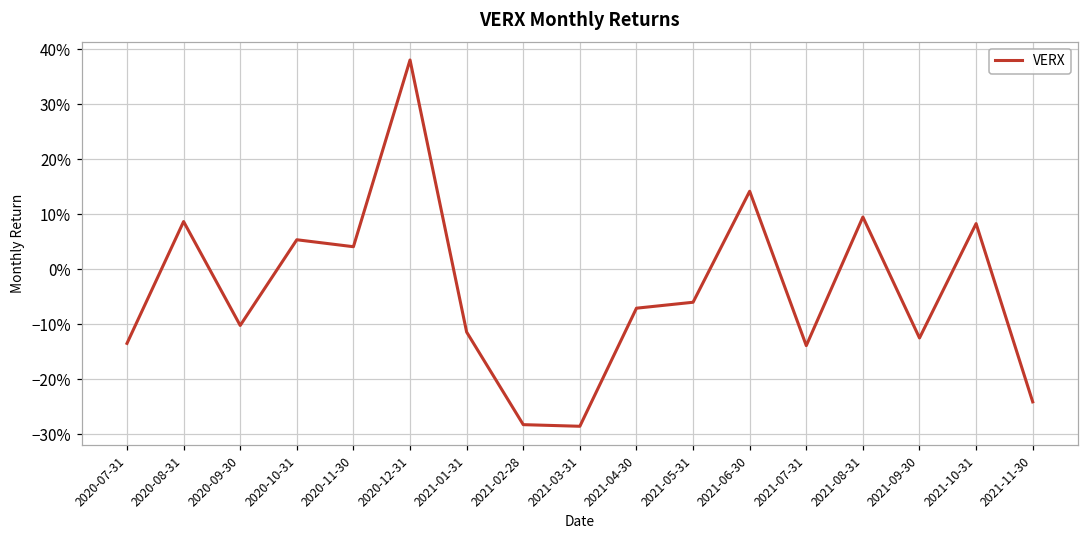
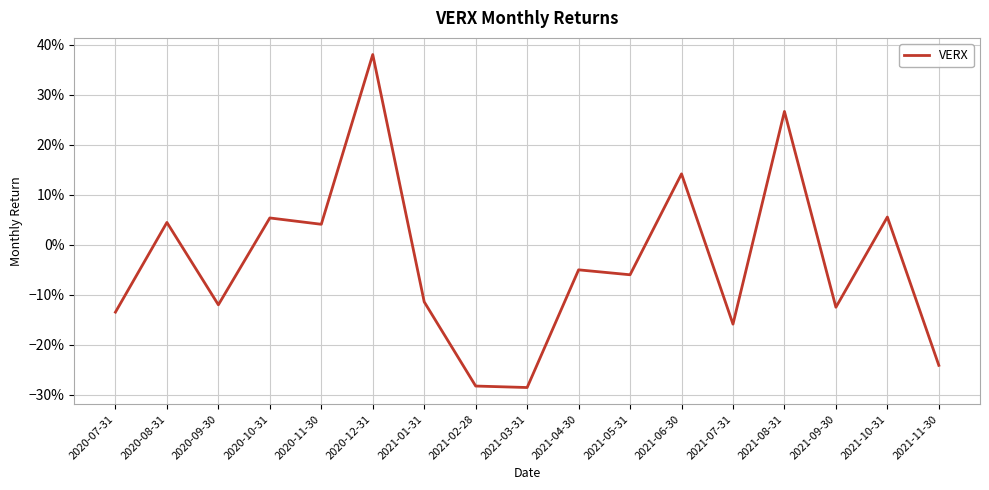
2020-08-31: 9% -> 4%
2020-09-30: -10% -> -12%
2021-04-30: -7% -> -5%
2021-07-31: -14% -> -16%
2021-08-31: 10% -> 27%
2021-10-31: 8% -> 6%
